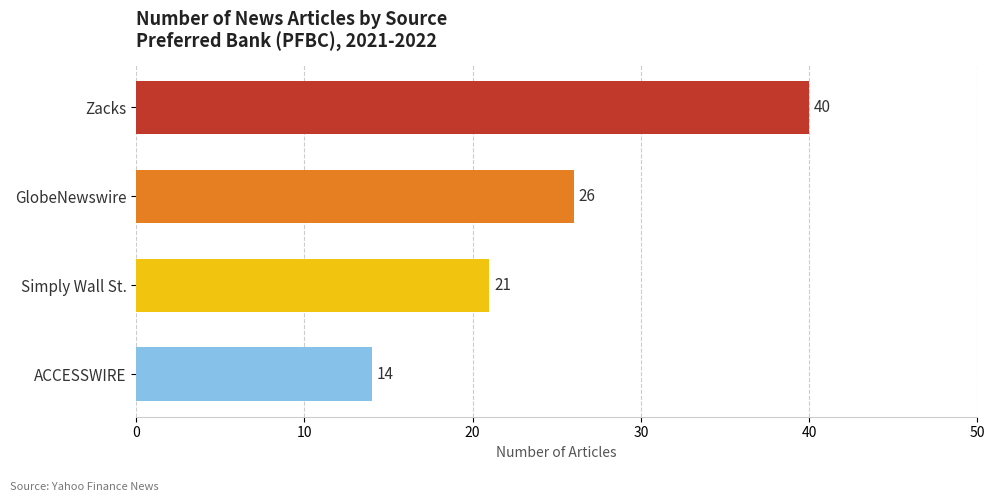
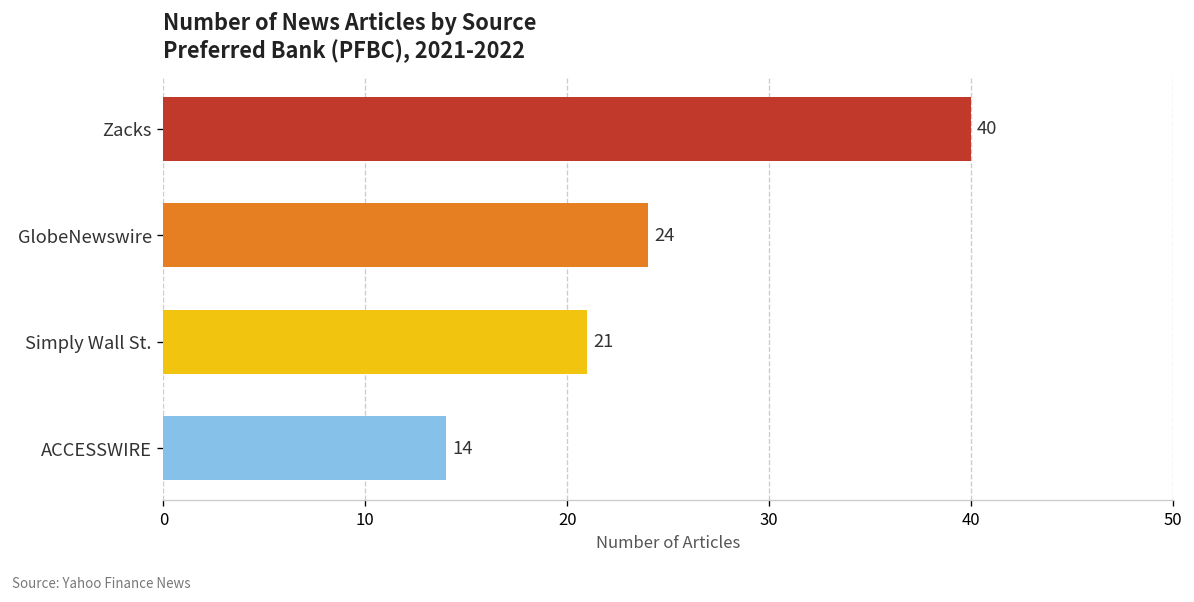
GlobeNewswire: 26 -> 24
